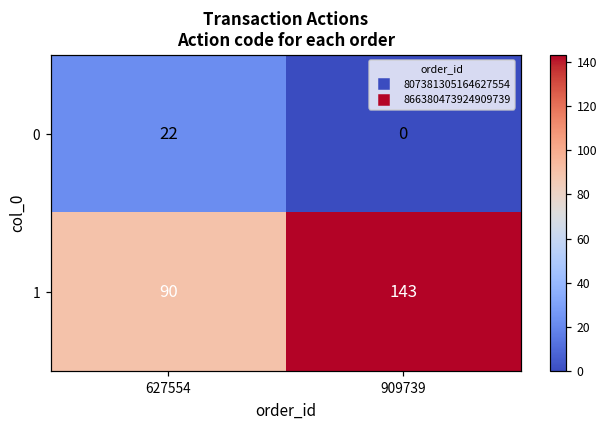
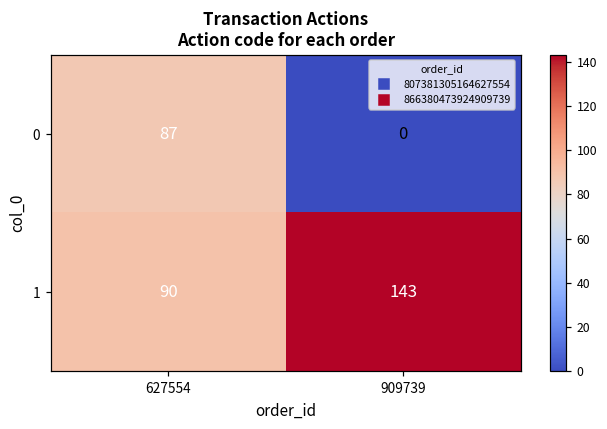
0, 627554: 22 -> 87
